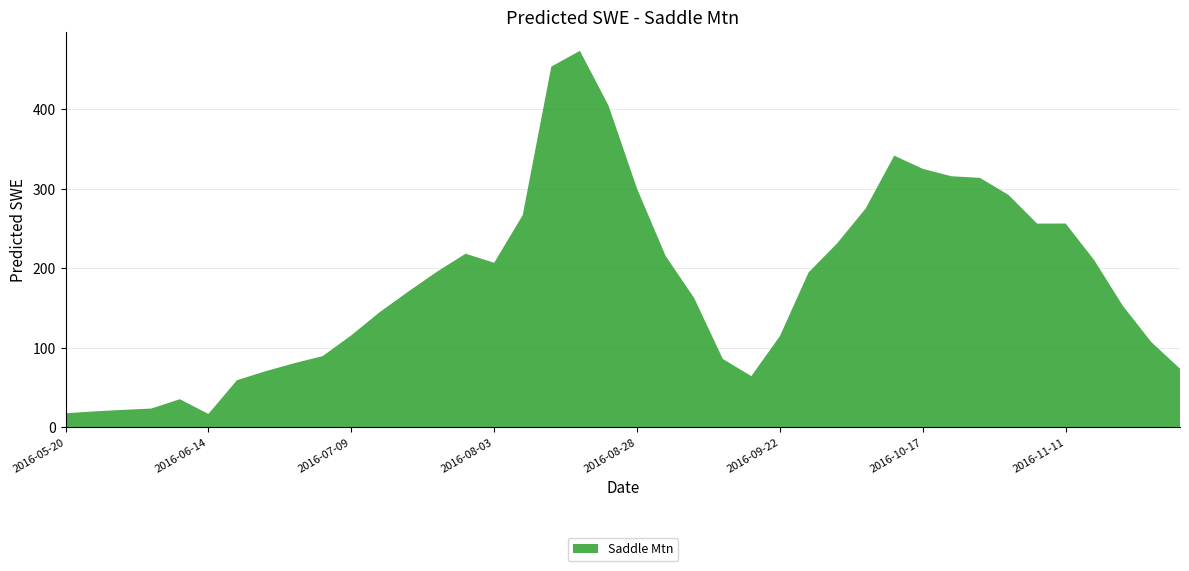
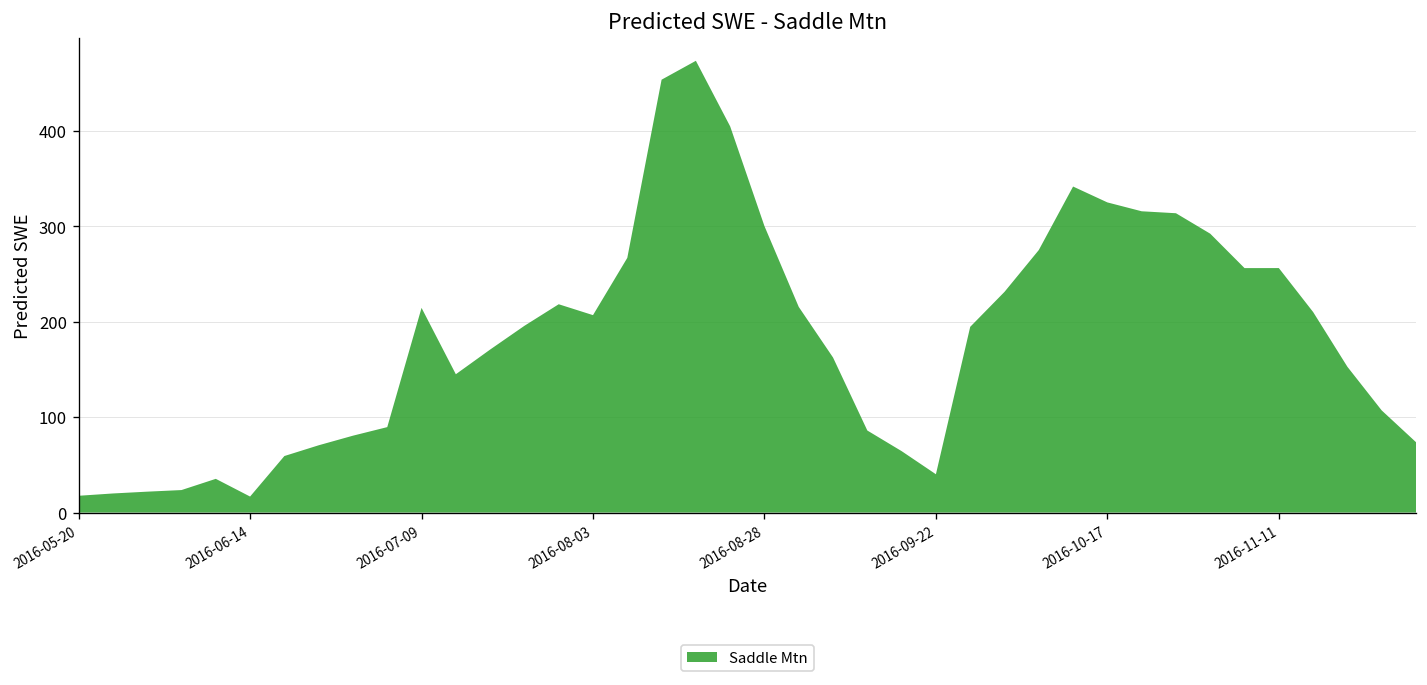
2016-07-09: 120 -> 210
2016-09-22: 110 -> 40
